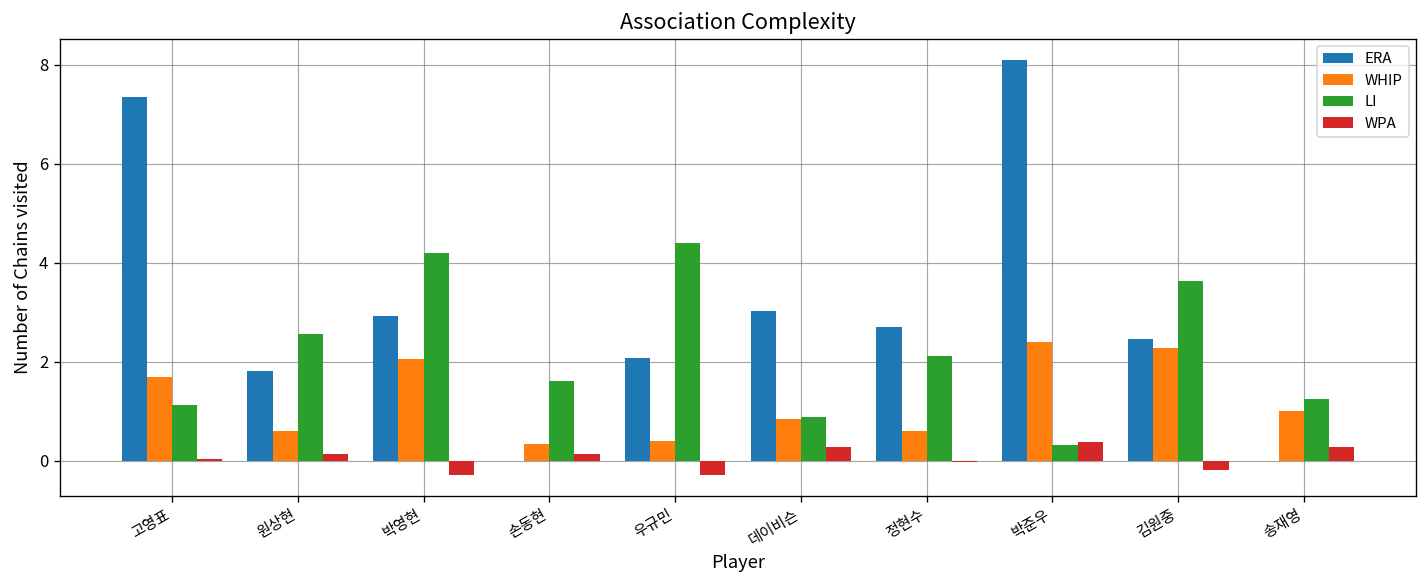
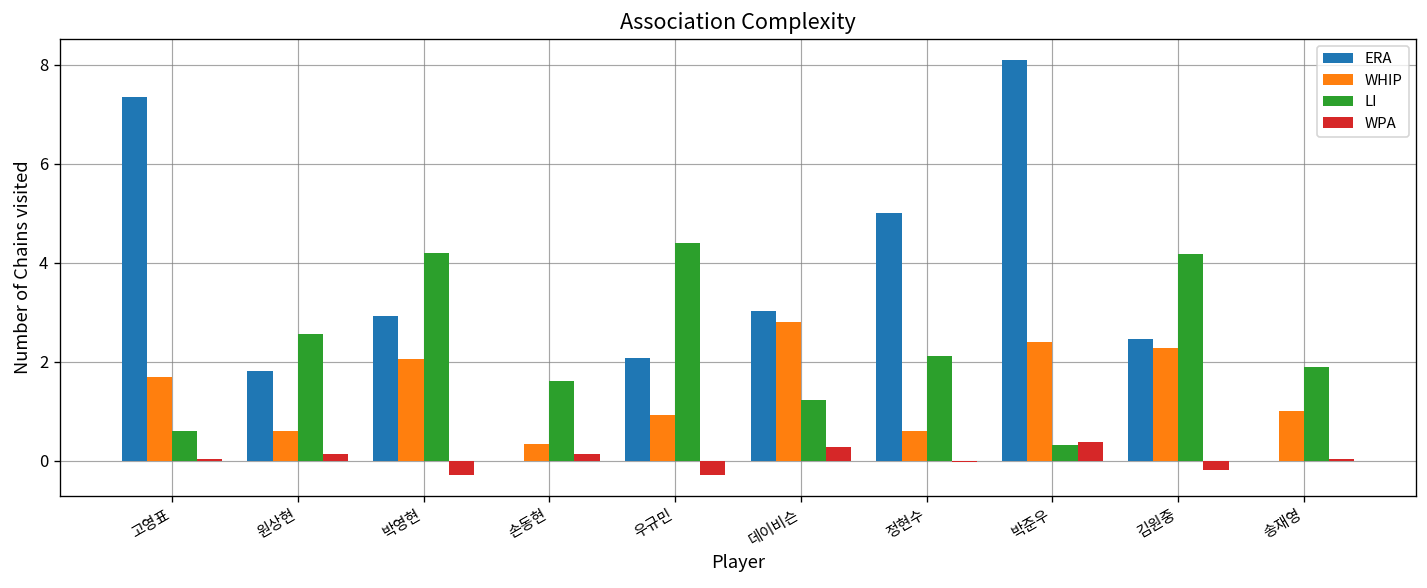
LI, 고영표: 1.1 -> 0.6
WHIP, 우규민: 0.4 -> 0.9
WHIP, 데이비슨: 0.8 -> 2.8
LI, 데이비슨: 0.9 -> 1.2
ERA, 정현수: 2.7 -> 5.0
LI, 김원중: 3.6 -> 4.2
LI, 송재영: 1.3 -> 1.9
WPA, 송재영: 0.3 -> 0.0
